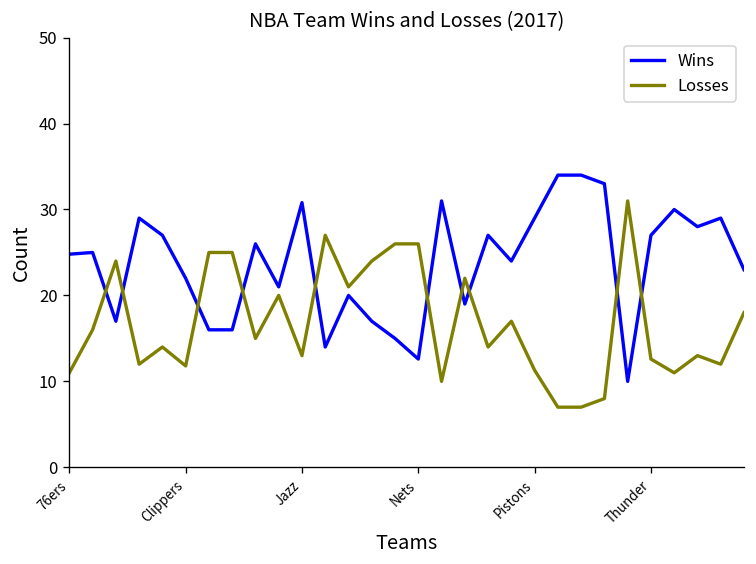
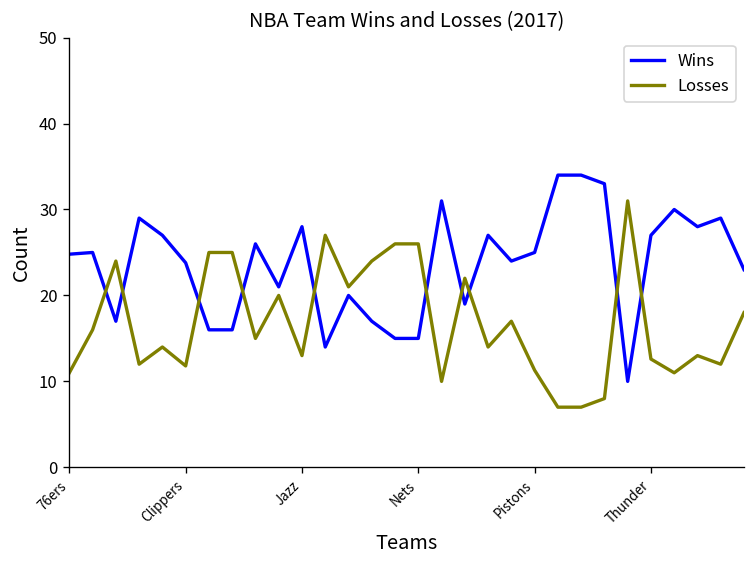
Wins, Clippers: 22 -> 24
Wins, Jazz: 31 -> 28
Wins, Nets: 13 -> 15
Wins, Pistons: 29 -> 25
